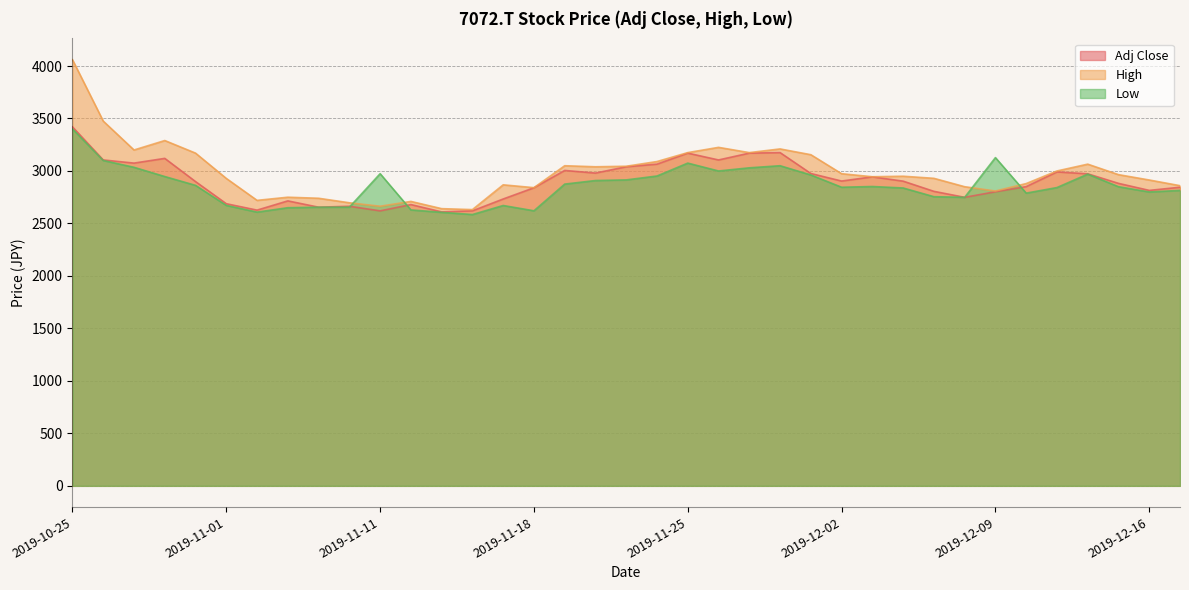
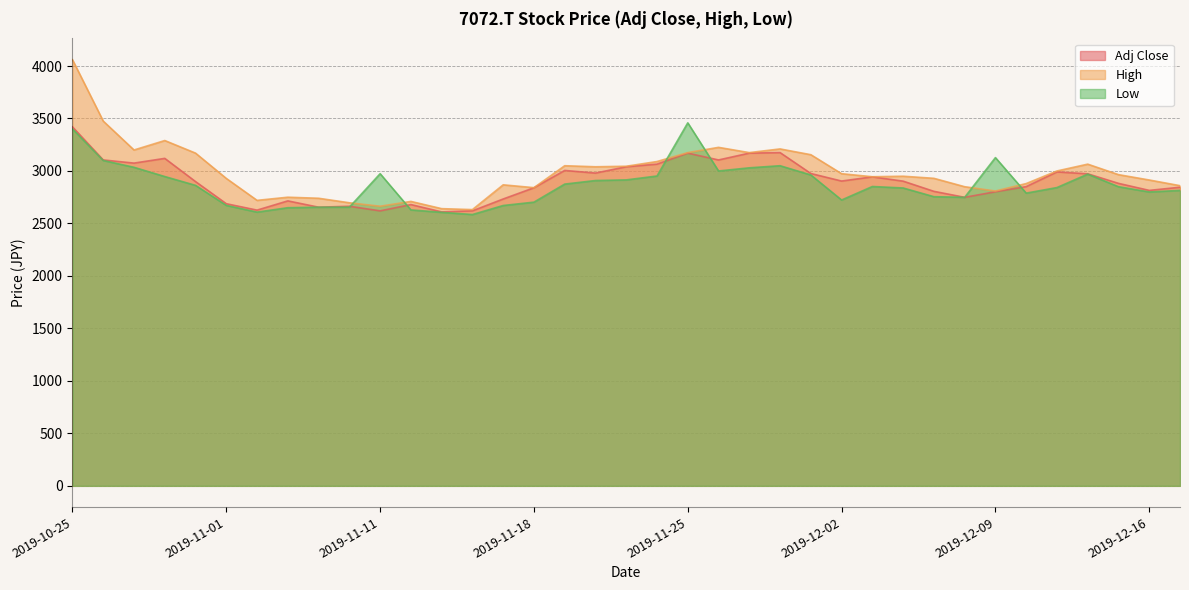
Low, 2019-11-18: 2620 -> 2700
Low, 2019-11-25: 3080 -> 3460
Low, 2019-12-02: 2850 -> 2720
